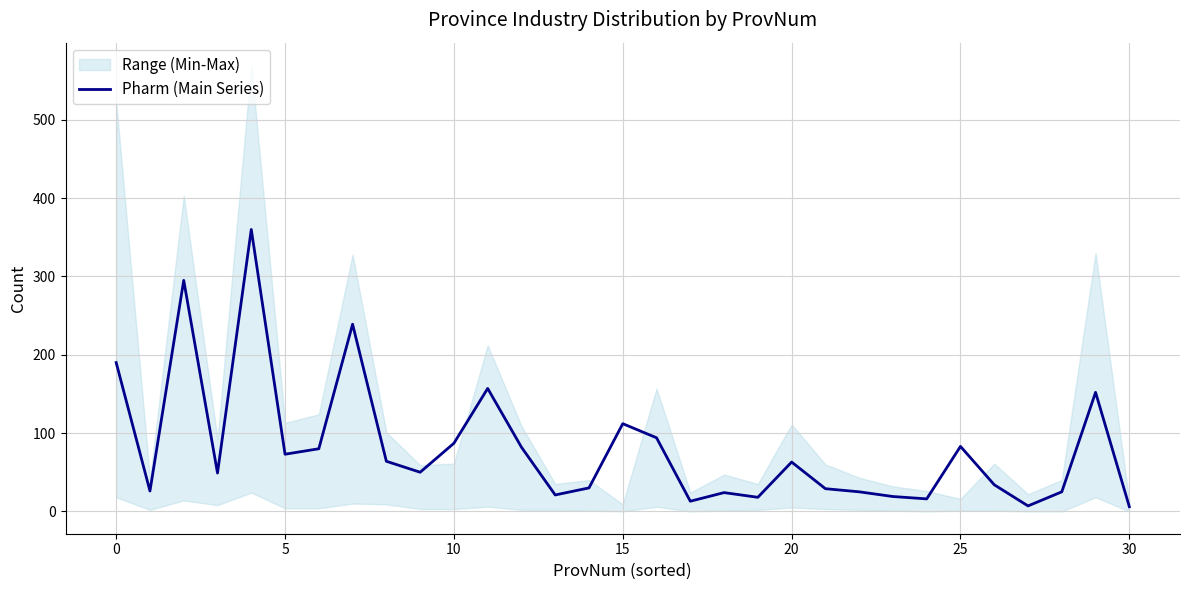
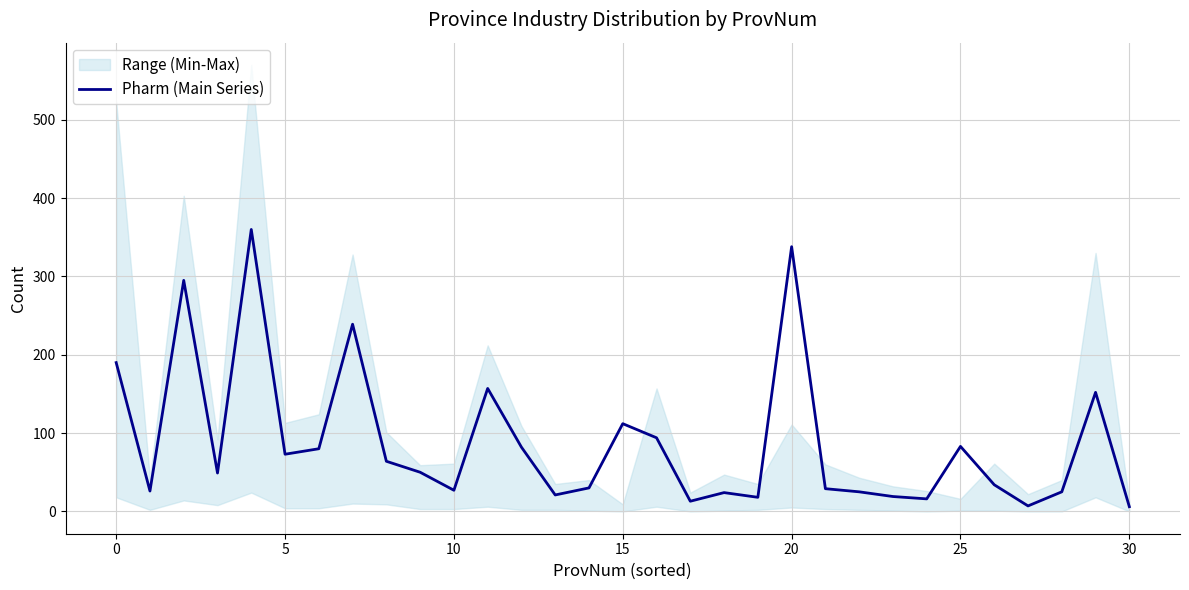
Pharm (Main Series), 10: 90 -> 30
Pharm (Main Series), 20: 60 -> 340
